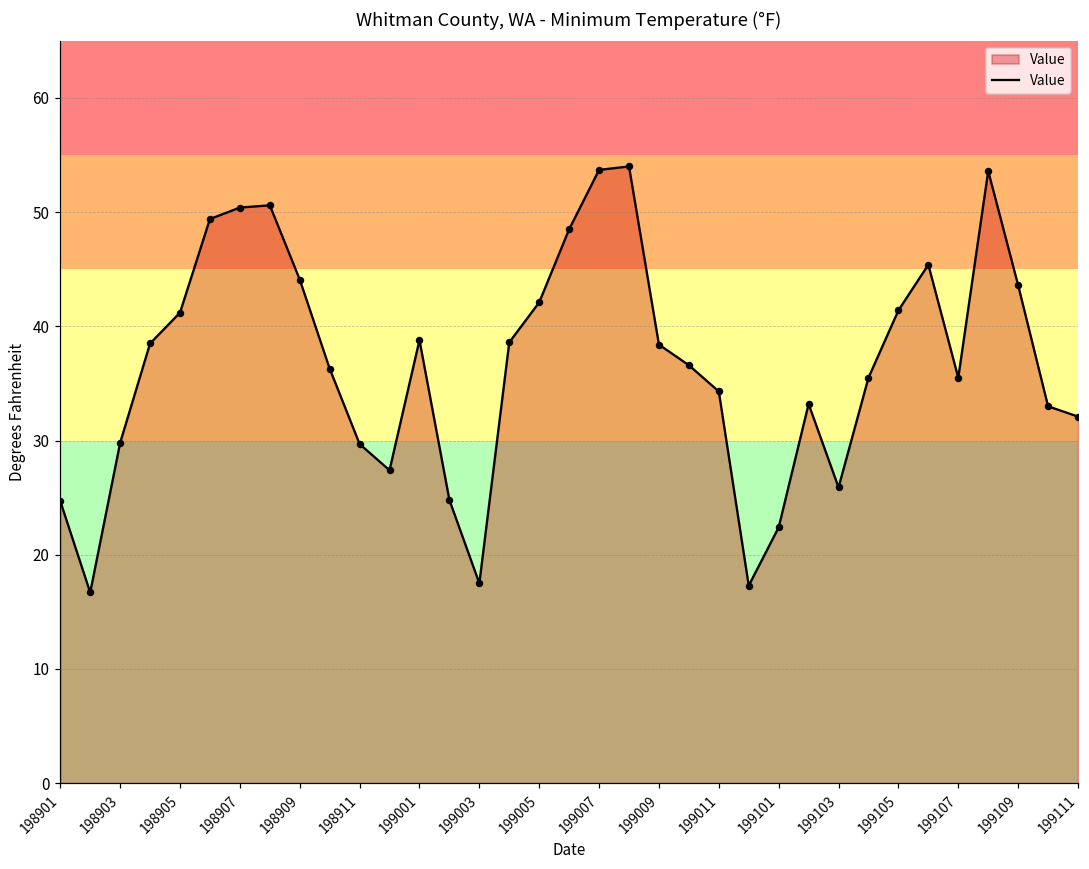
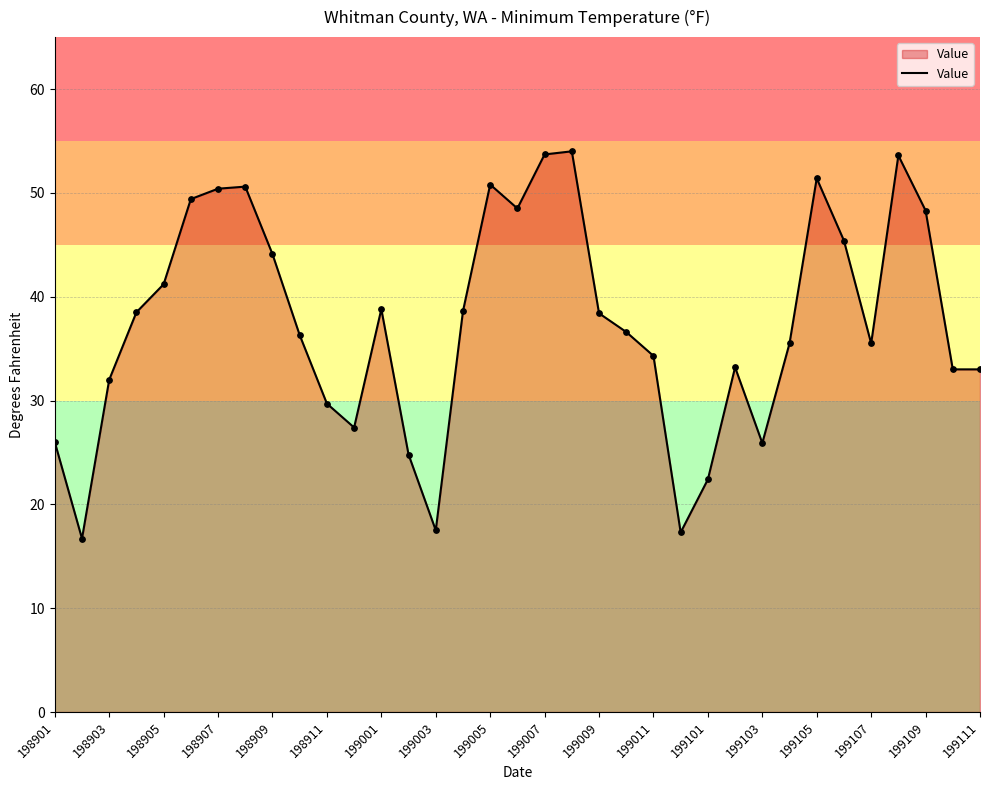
198901: 24.7 -> 26.0
198903: 29.8 -> 32.0
199005: 42.1 -> 50.8
199105: 41.4 -> 51.4
199109: 43.6 -> 48.3
199111: 32.1 -> 33.0
